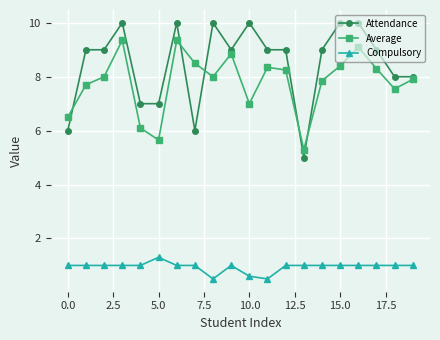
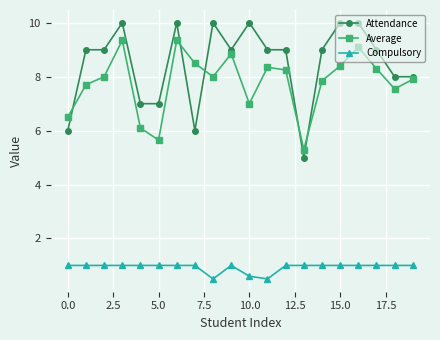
Compulsory, 5.0: 1.3 -> 1.0
